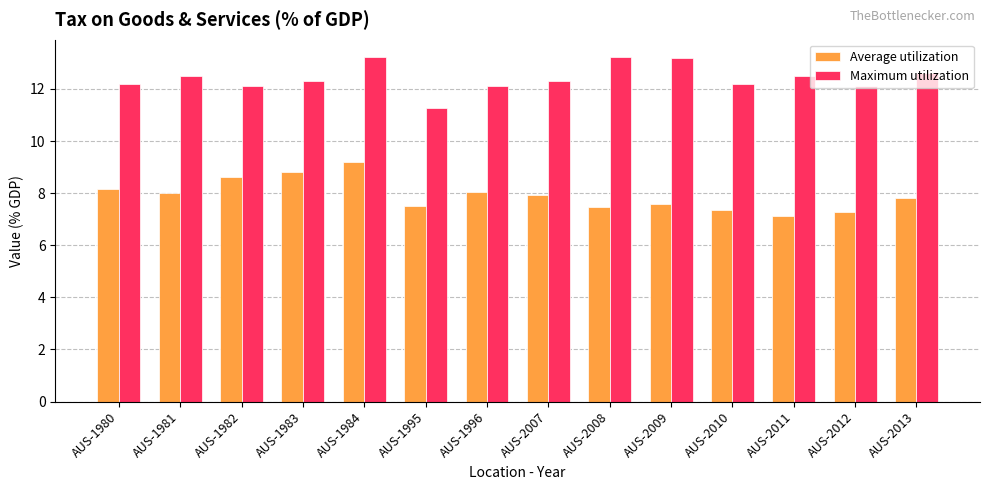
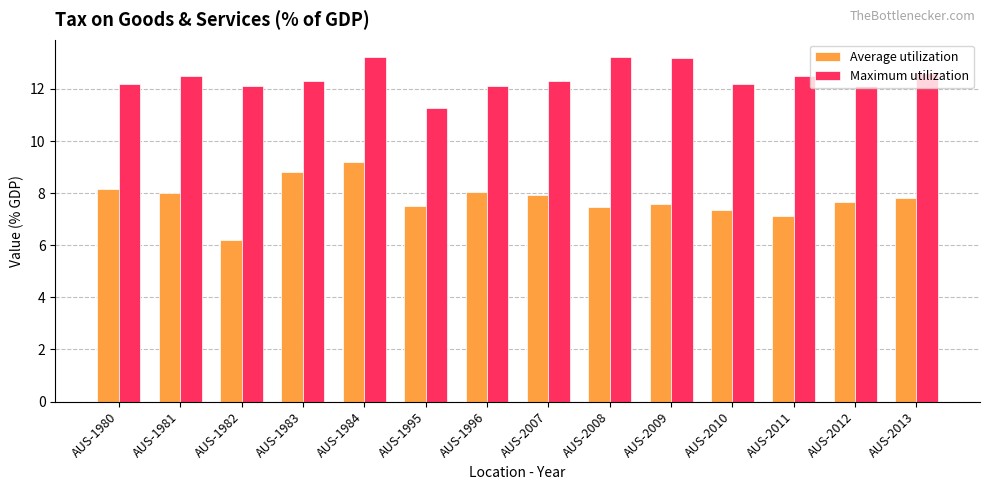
Average utilization, AUS-1982: 8.6 -> 6.2
Average utilization, AUS-2012: 7.3 -> 7.7
